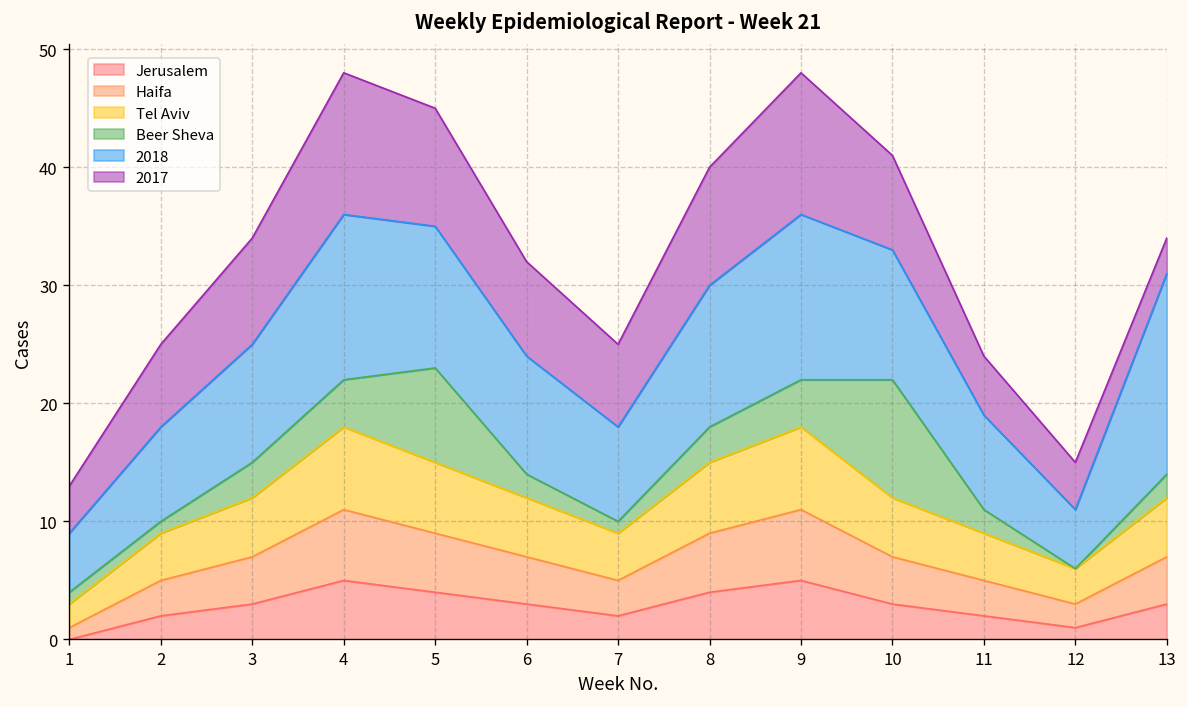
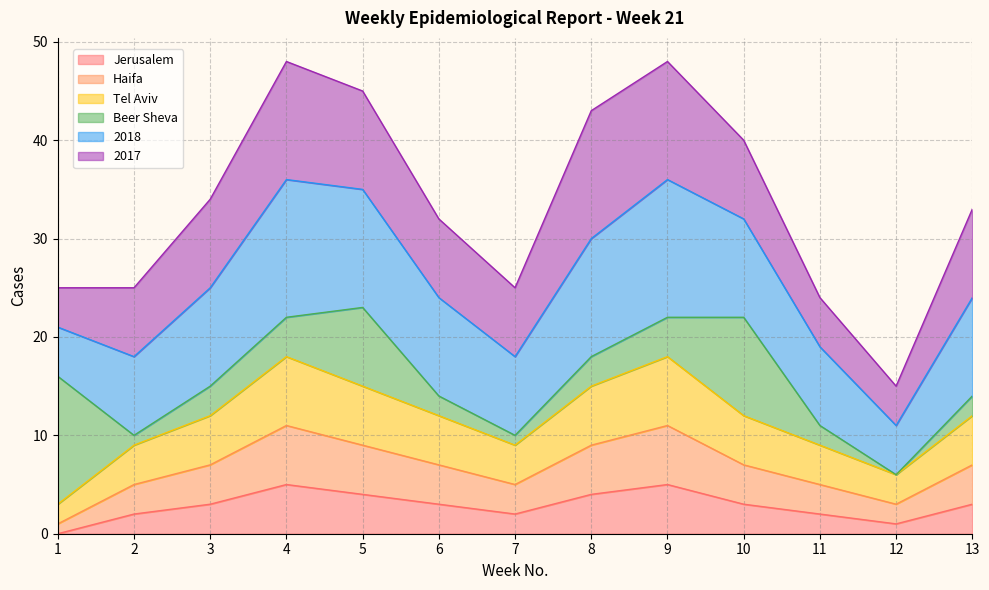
Beer Sheva, 1: 1 -> 13
2017, 8: 10 -> 13
2018, 10: 11 -> 10
2018, 13: 17 -> 10
2017, 13: 3 -> 9
